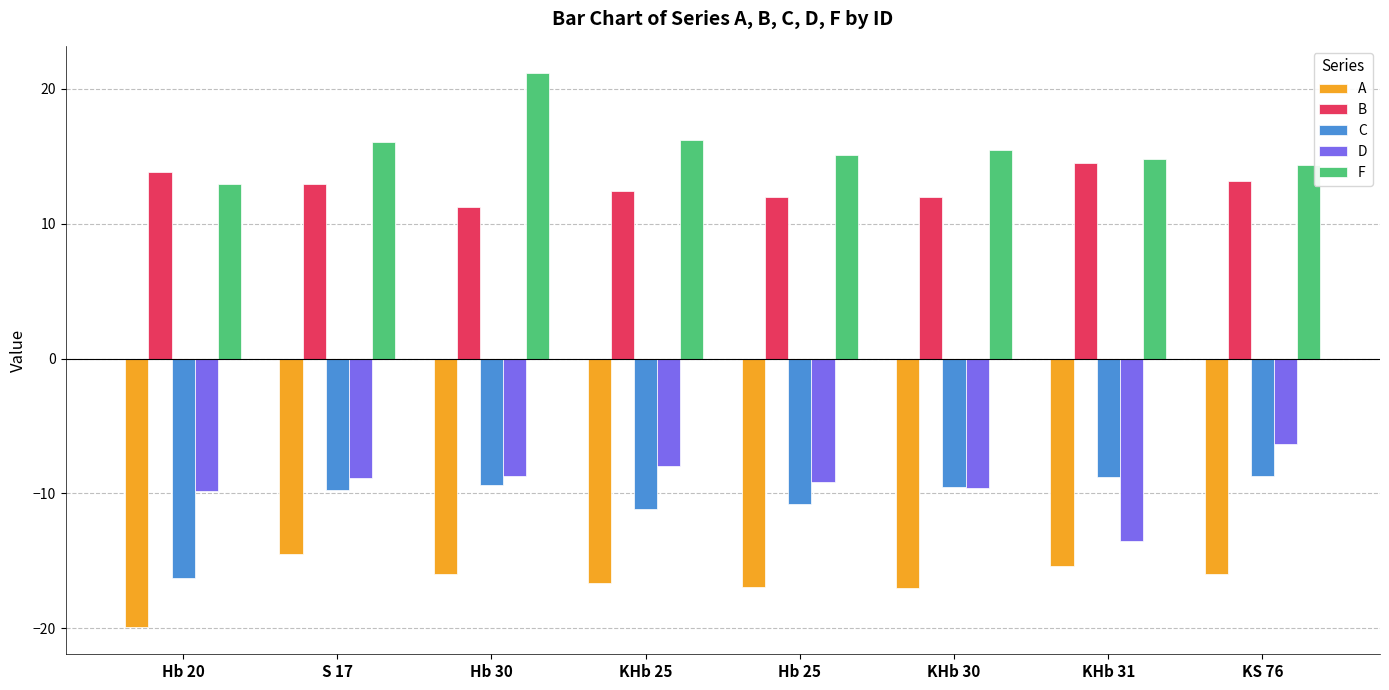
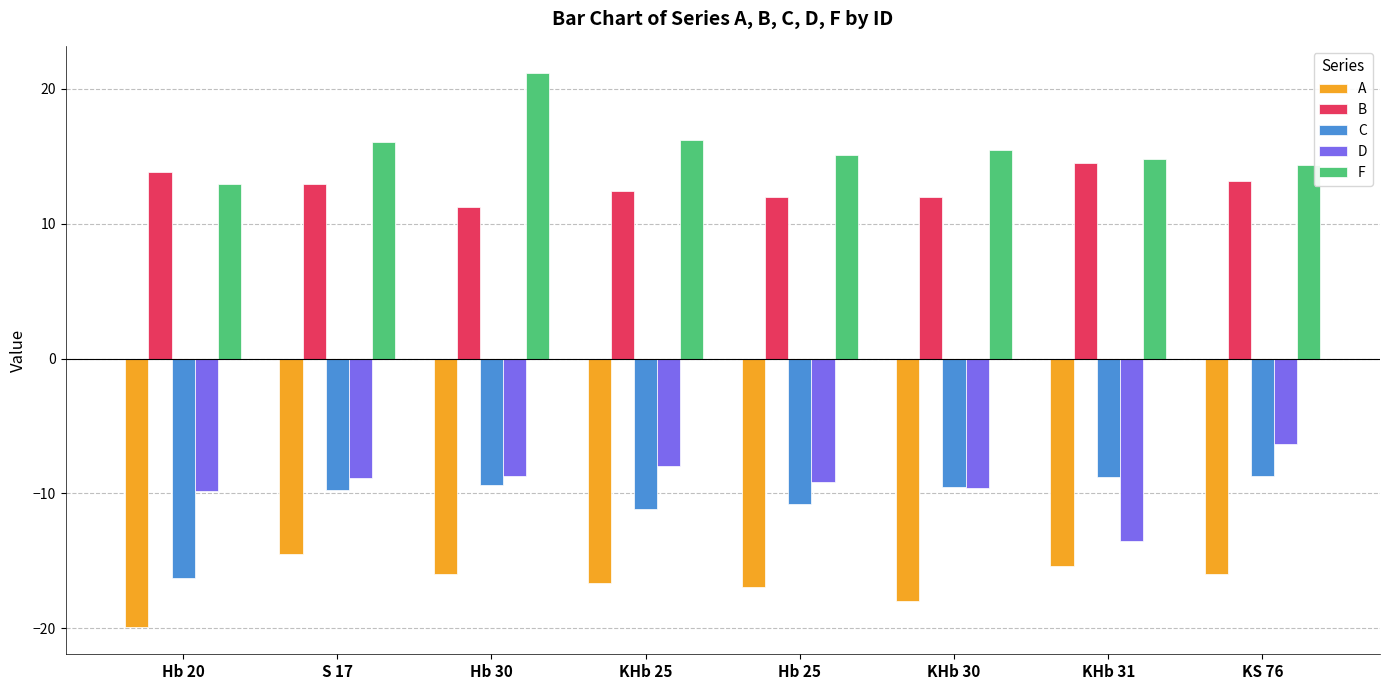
A, KHb 30: -17.0 -> -18.0
